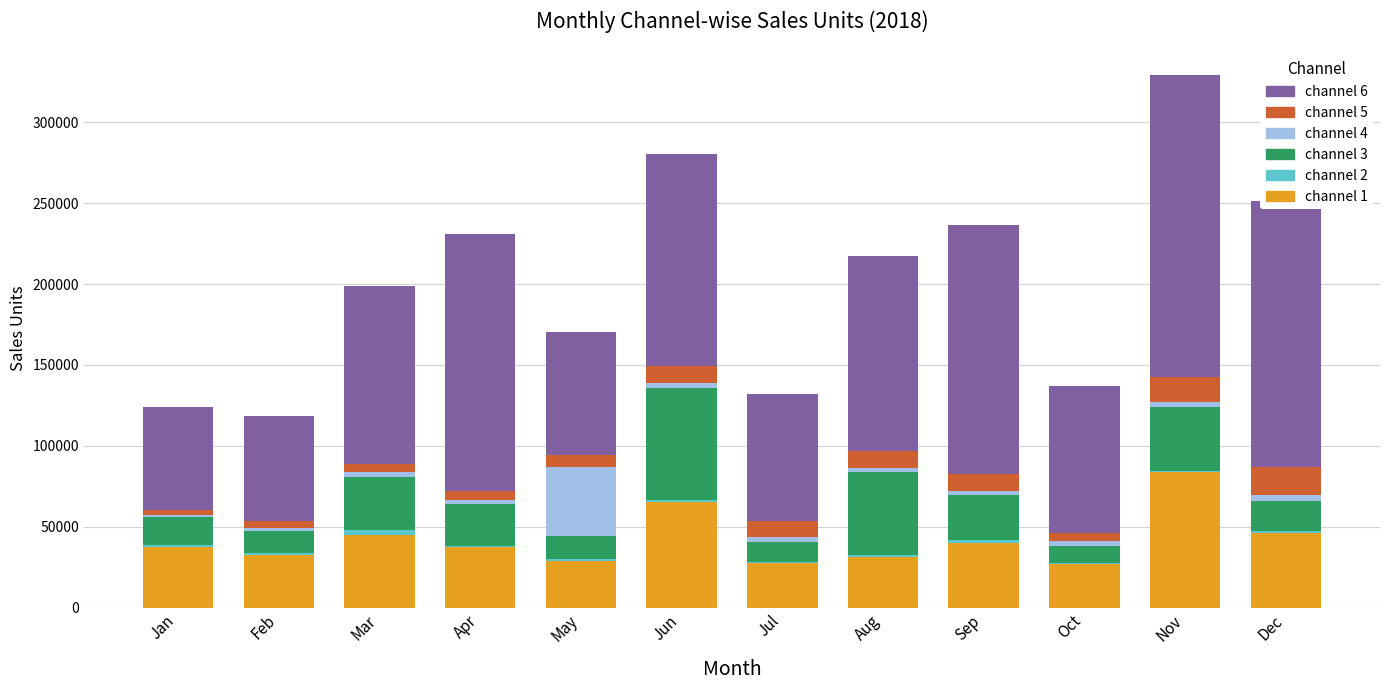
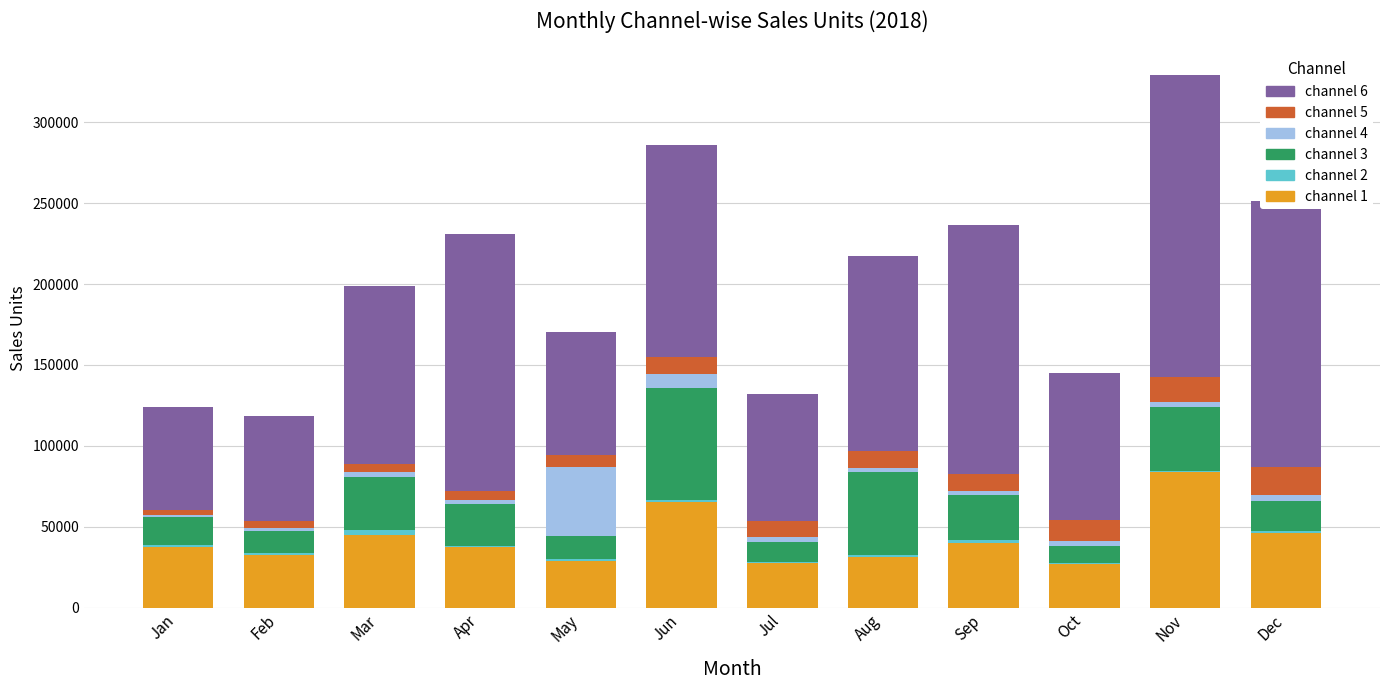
channel 4, Jun: 3000 -> 9000
channel 5, Oct: 5000 -> 13000
